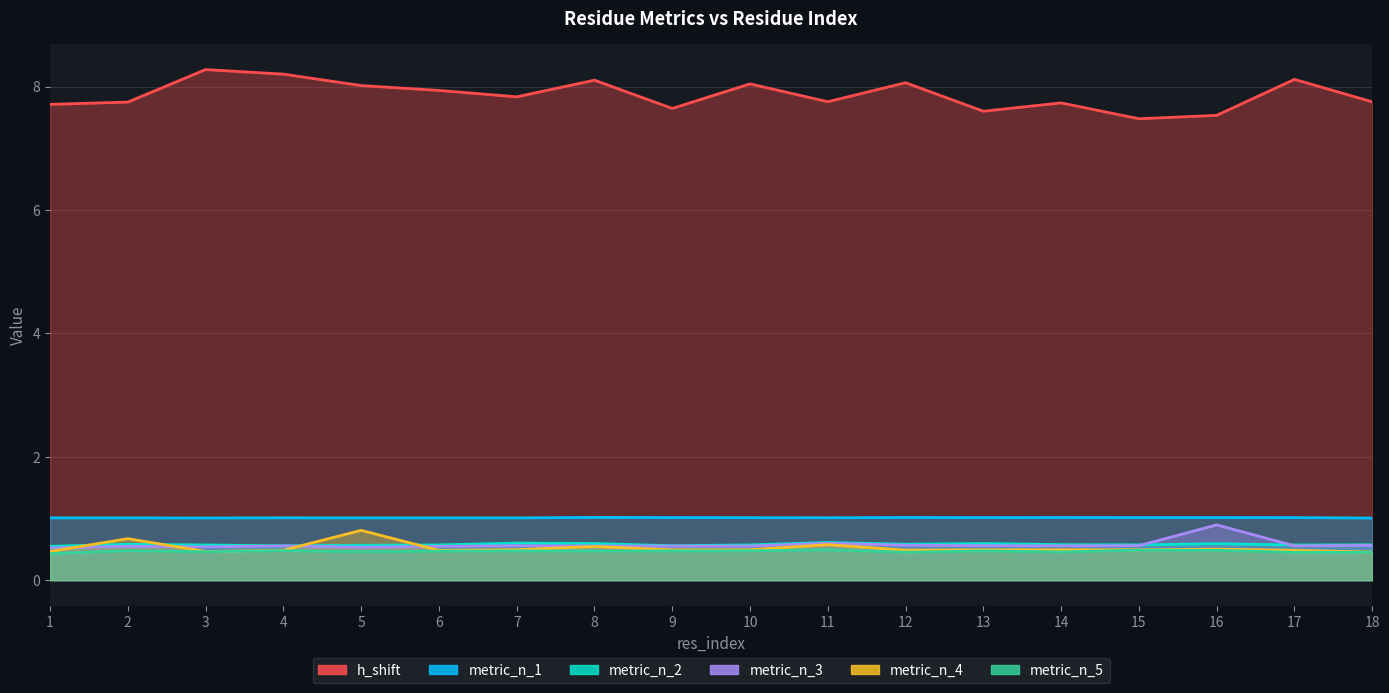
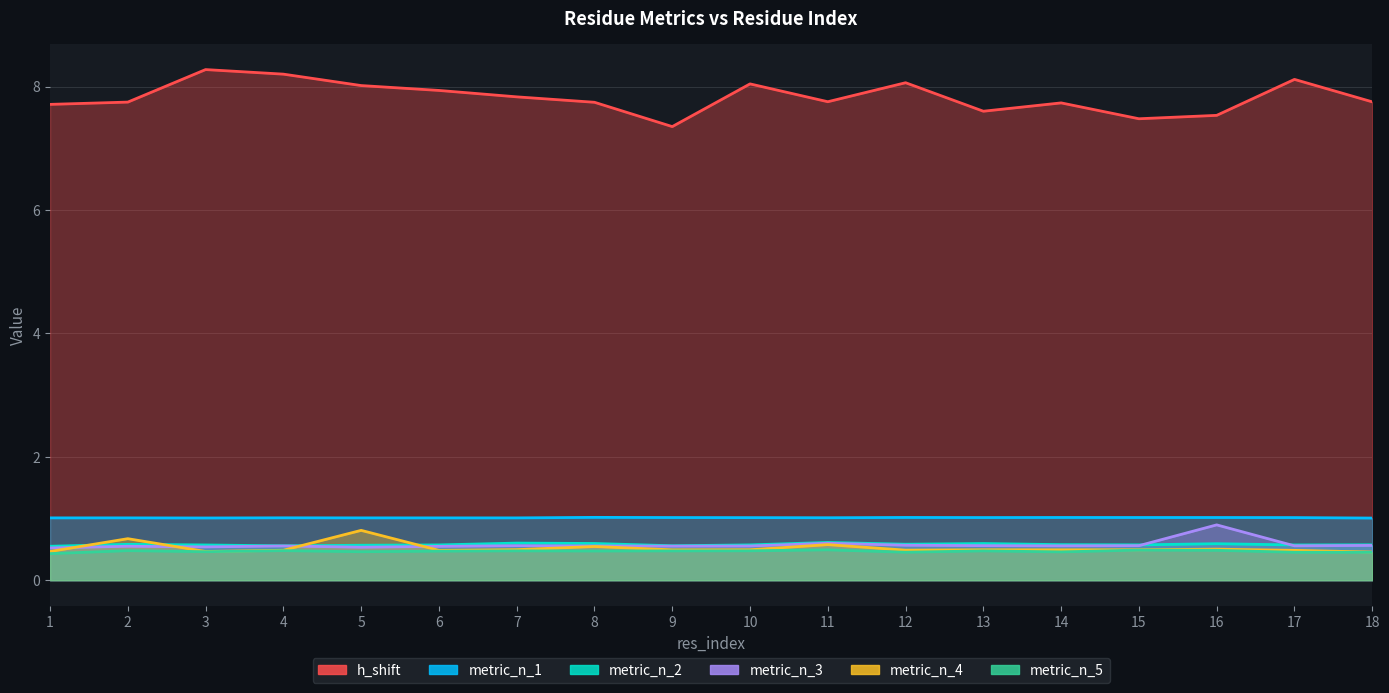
h_shift, 8: 8.1 -> 7.7
h_shift, 9: 7.6 -> 7.4
